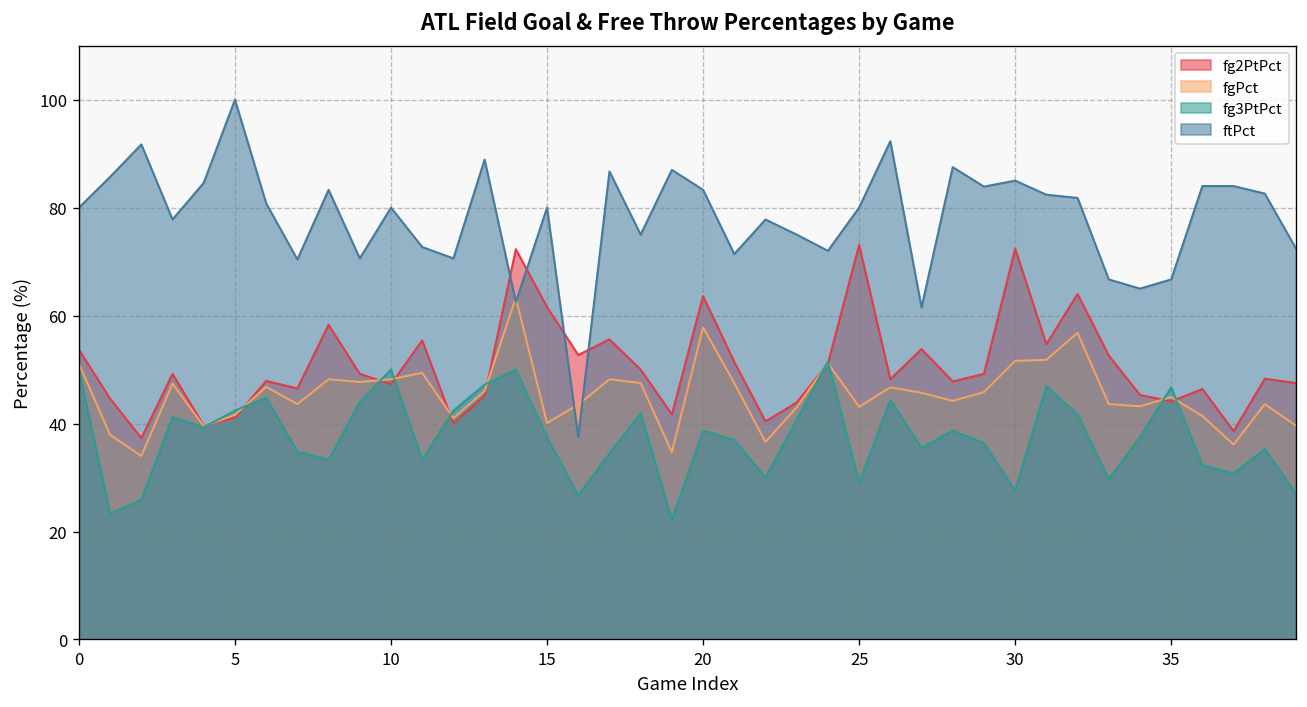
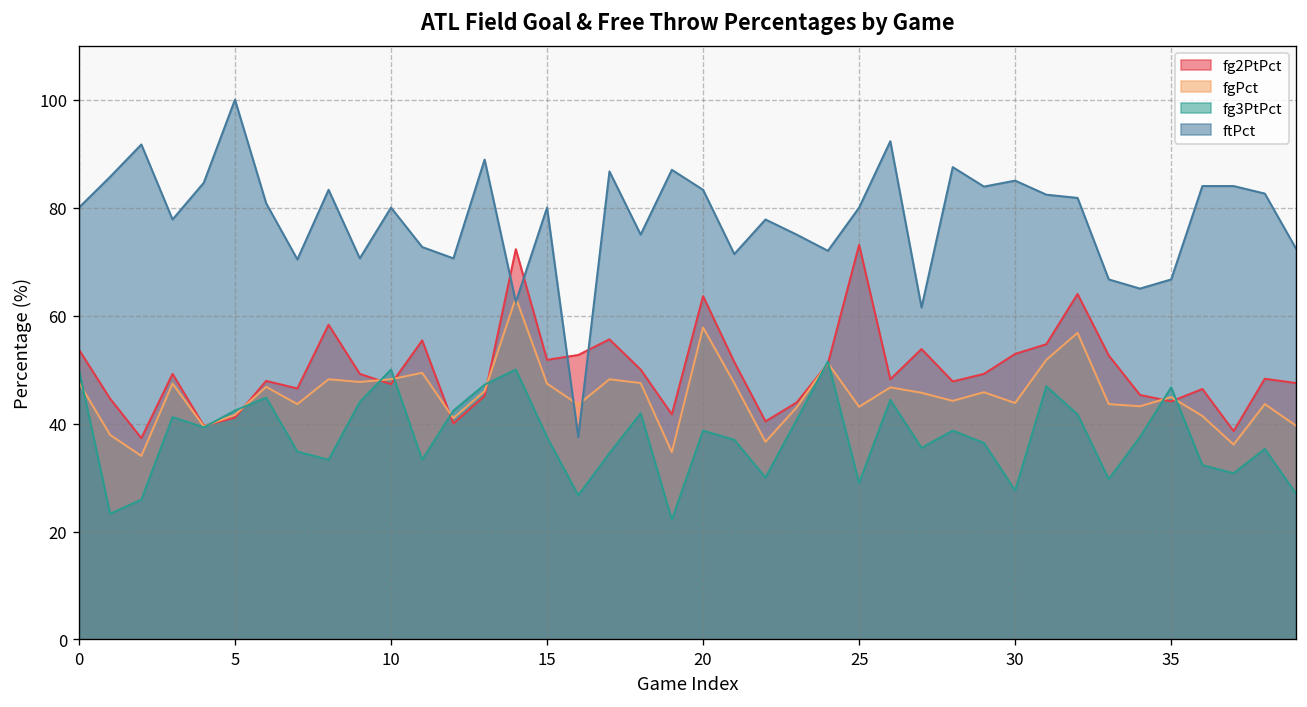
fgPct, 0: 51 -> 48
fg2PtPct, 15: 62 -> 52
fgPct, 15: 40 -> 47
fg2PtPct, 30: 72 -> 53
fgPct, 30: 52 -> 44
